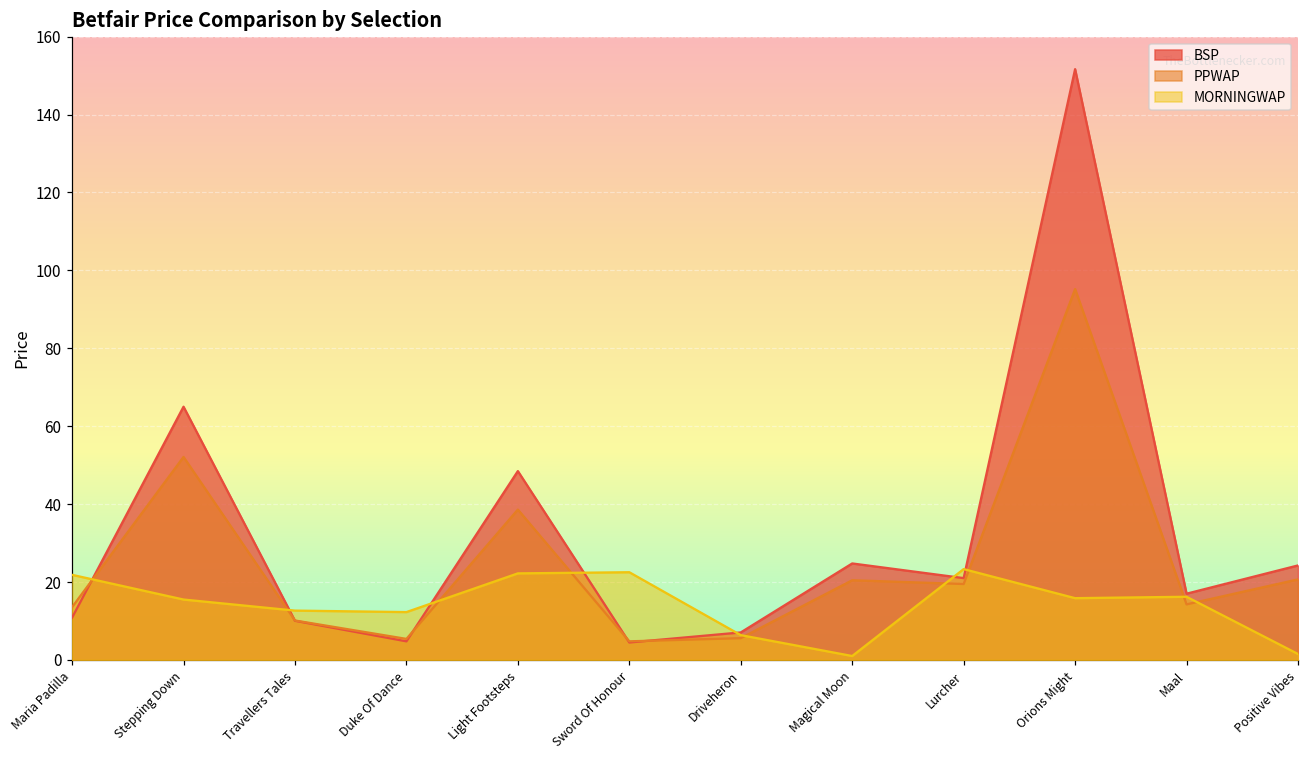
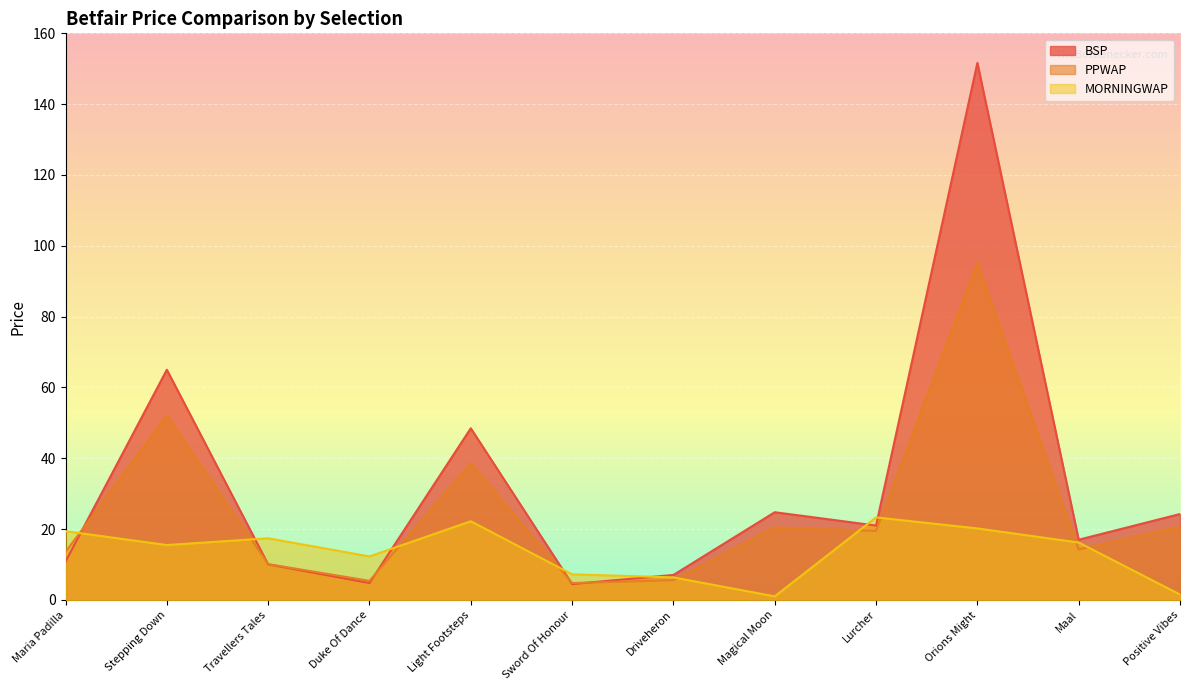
MORNINGWAP, Maria Padilla: 22 -> 19
MORNINGWAP, Travellers Tales: 13 -> 17
MORNINGWAP, Sword Of Honour: 23 -> 7
MORNINGWAP, Orions Might: 16 -> 20
